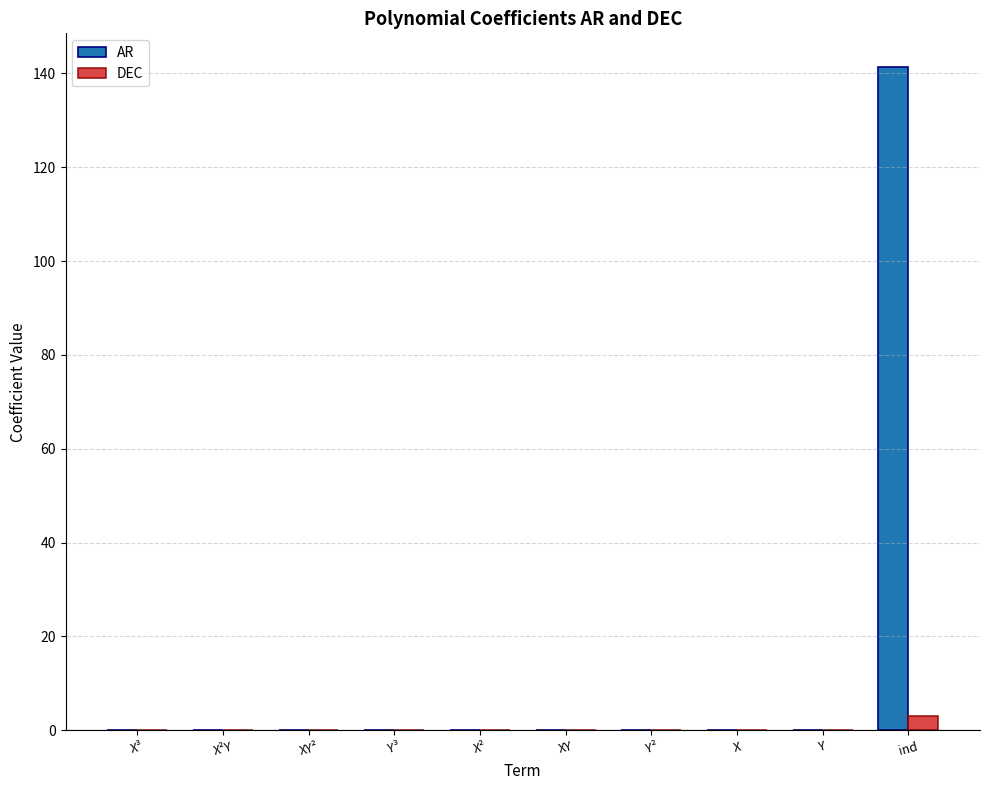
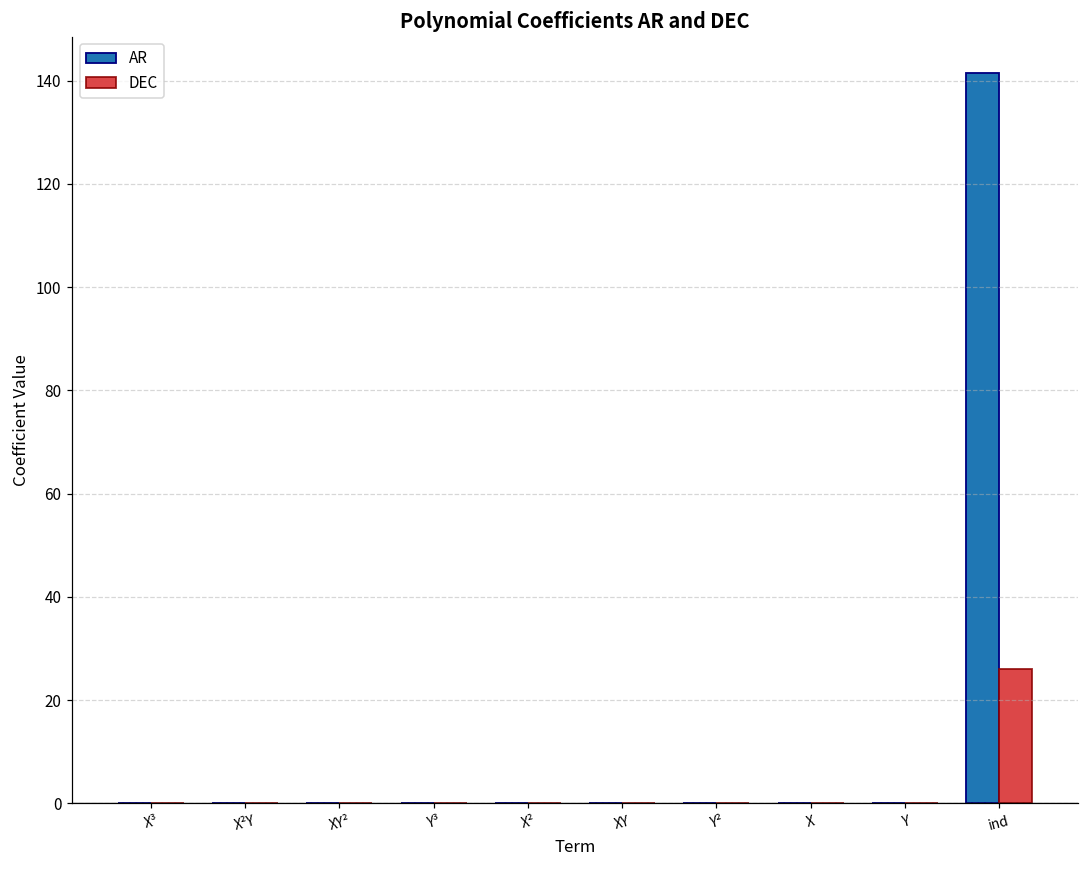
DEC, ind: 3 -> 26
